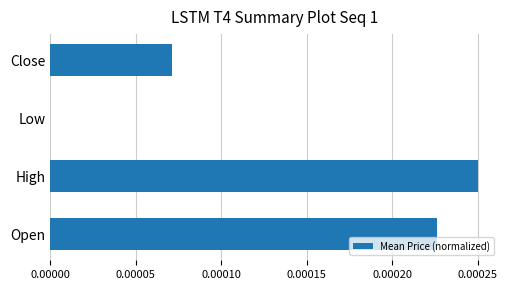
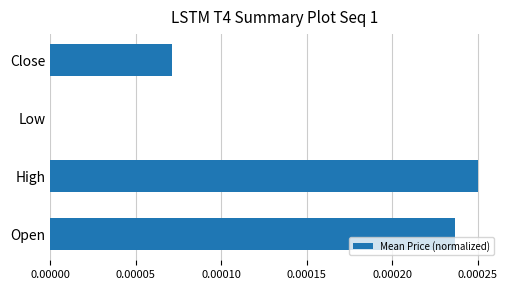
Open: 0.000226 -> 0.000236
